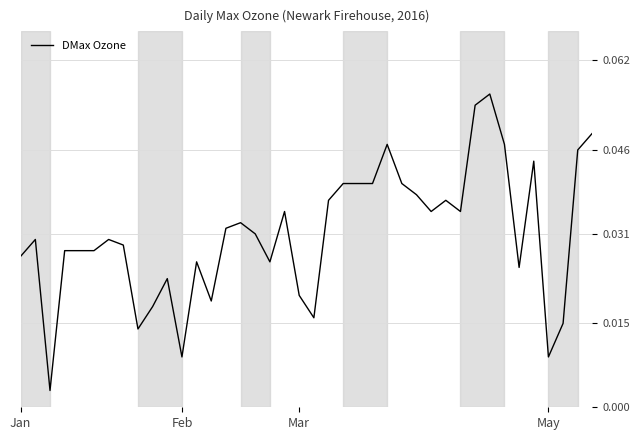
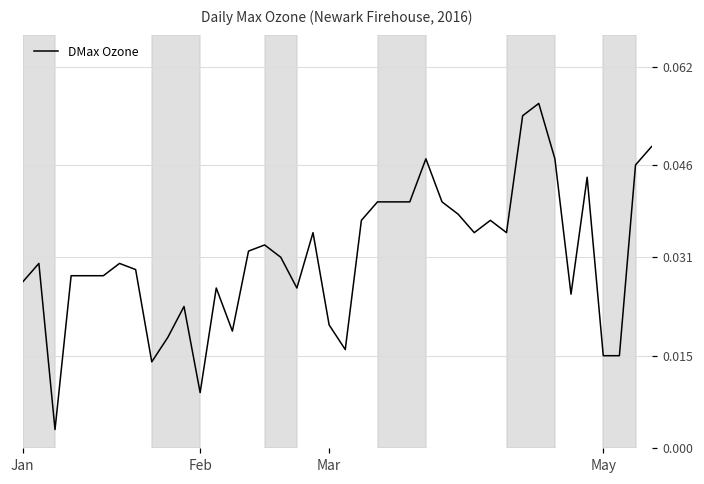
May: 0.009 -> 0.015
